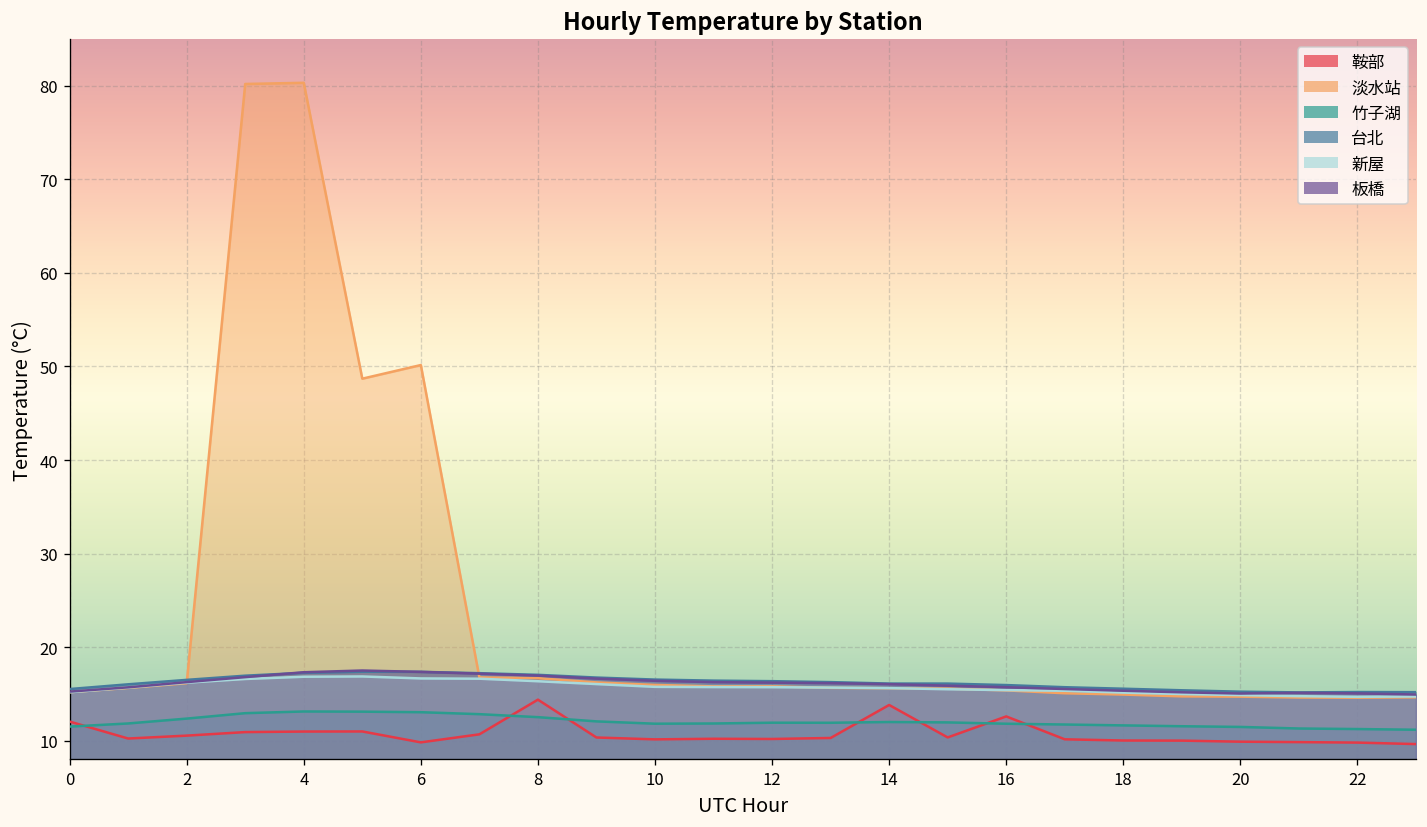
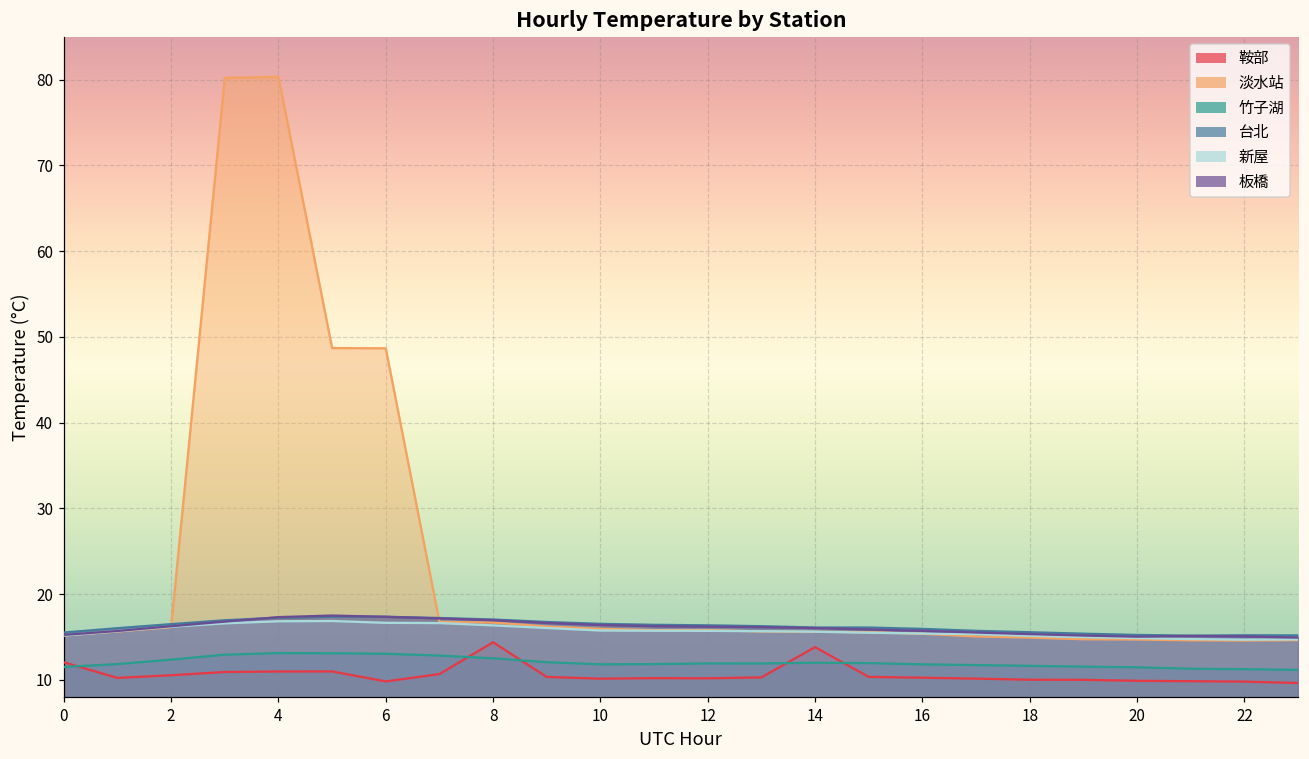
淡水站, 6: 50 -> 49
鞍部, 16: 13 -> 10
